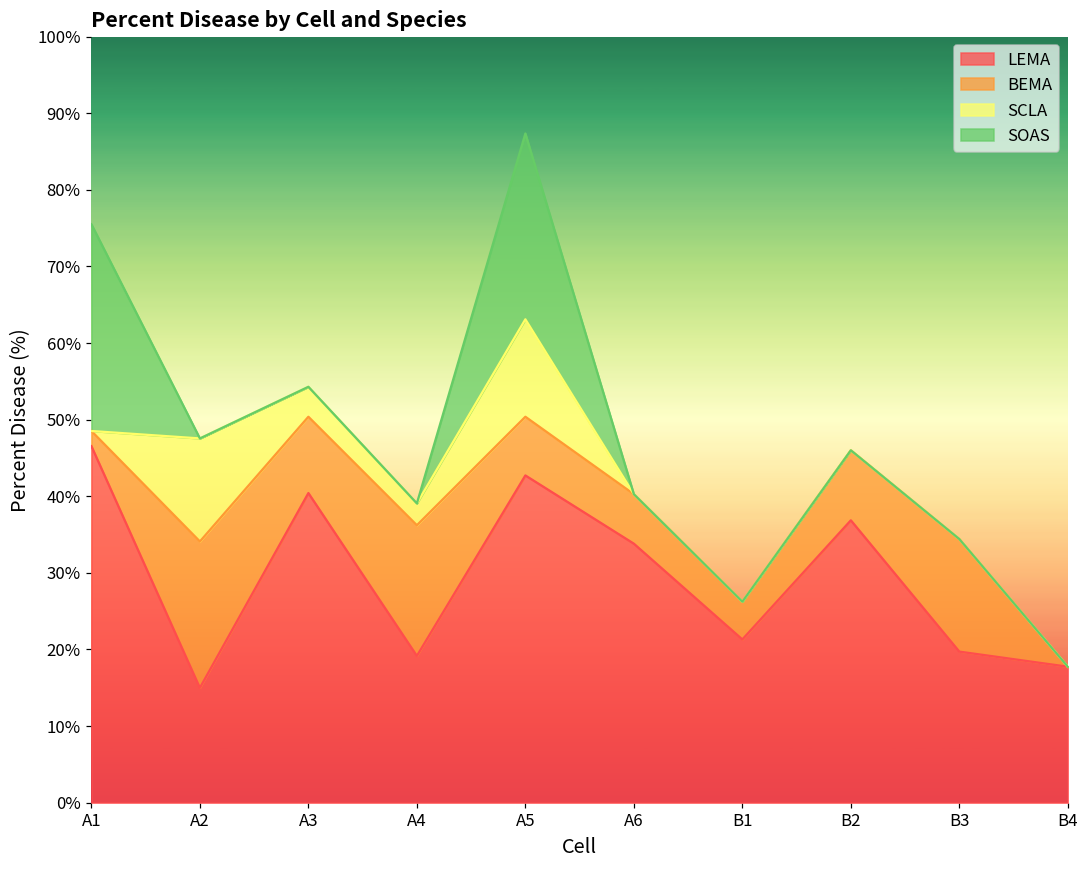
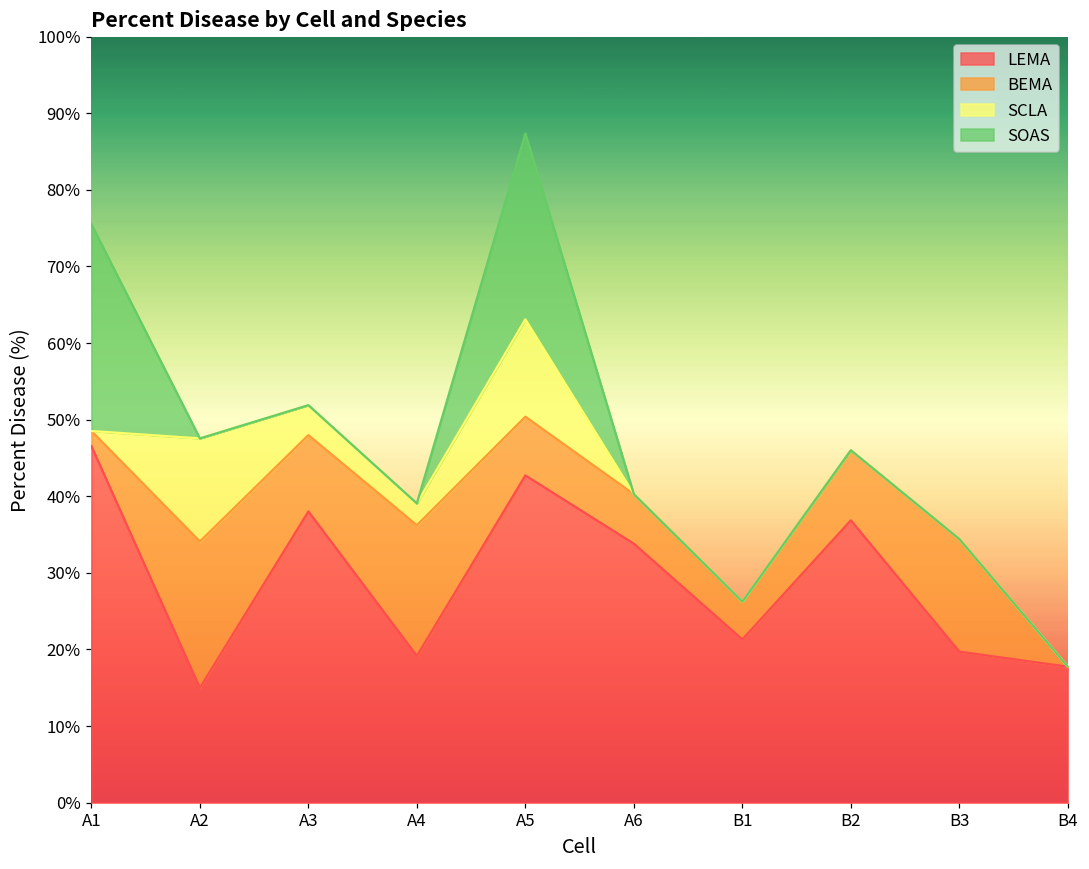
LEMA, A3: 40% -> 38%
